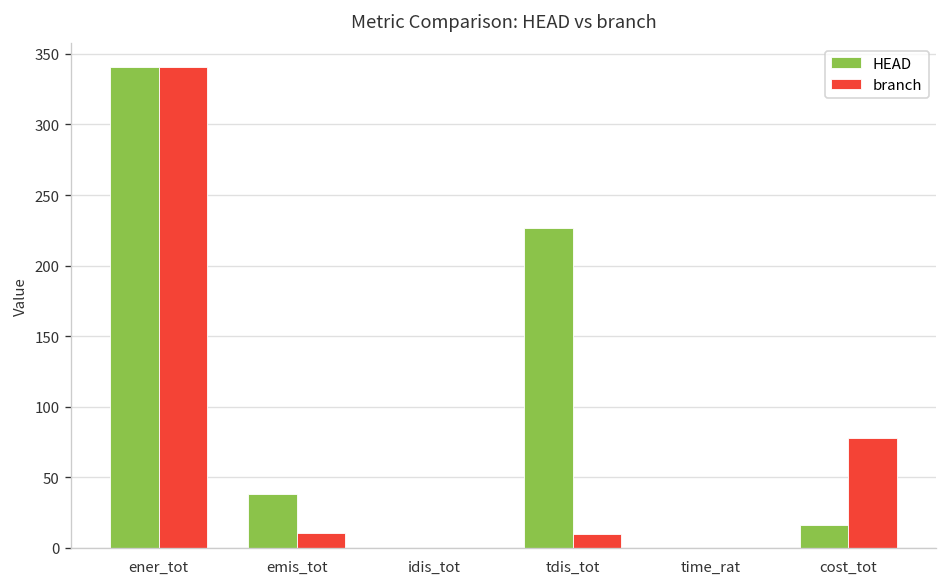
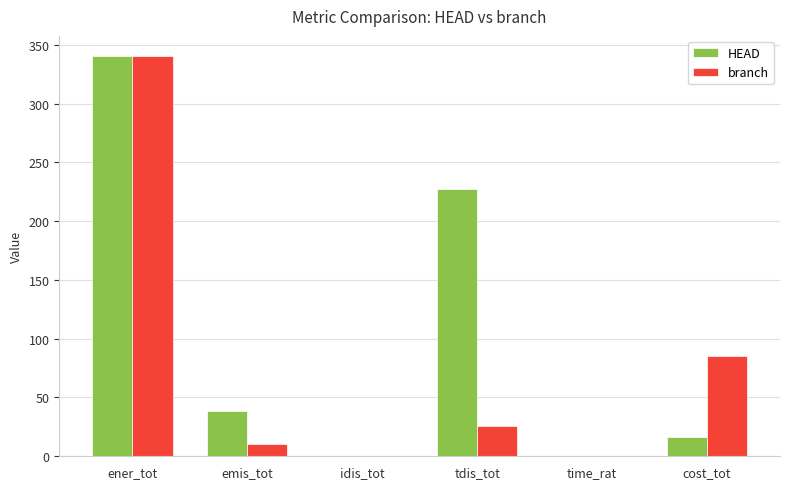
branch, tdis_tot: 9 -> 26
branch, cost_tot: 78 -> 85
